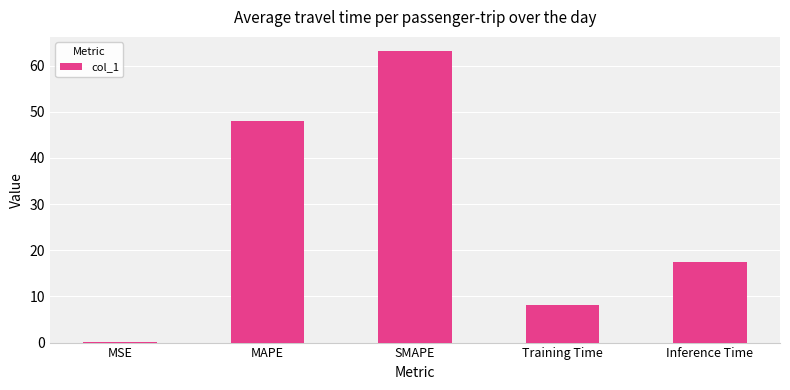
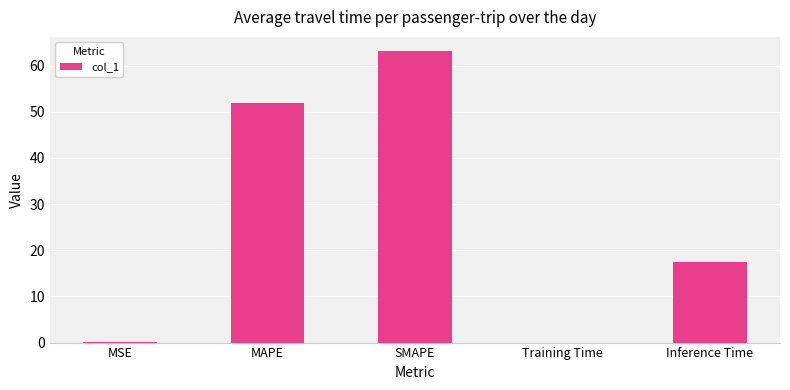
MAPE: 48 -> 52
Training Time: 8 -> 0
